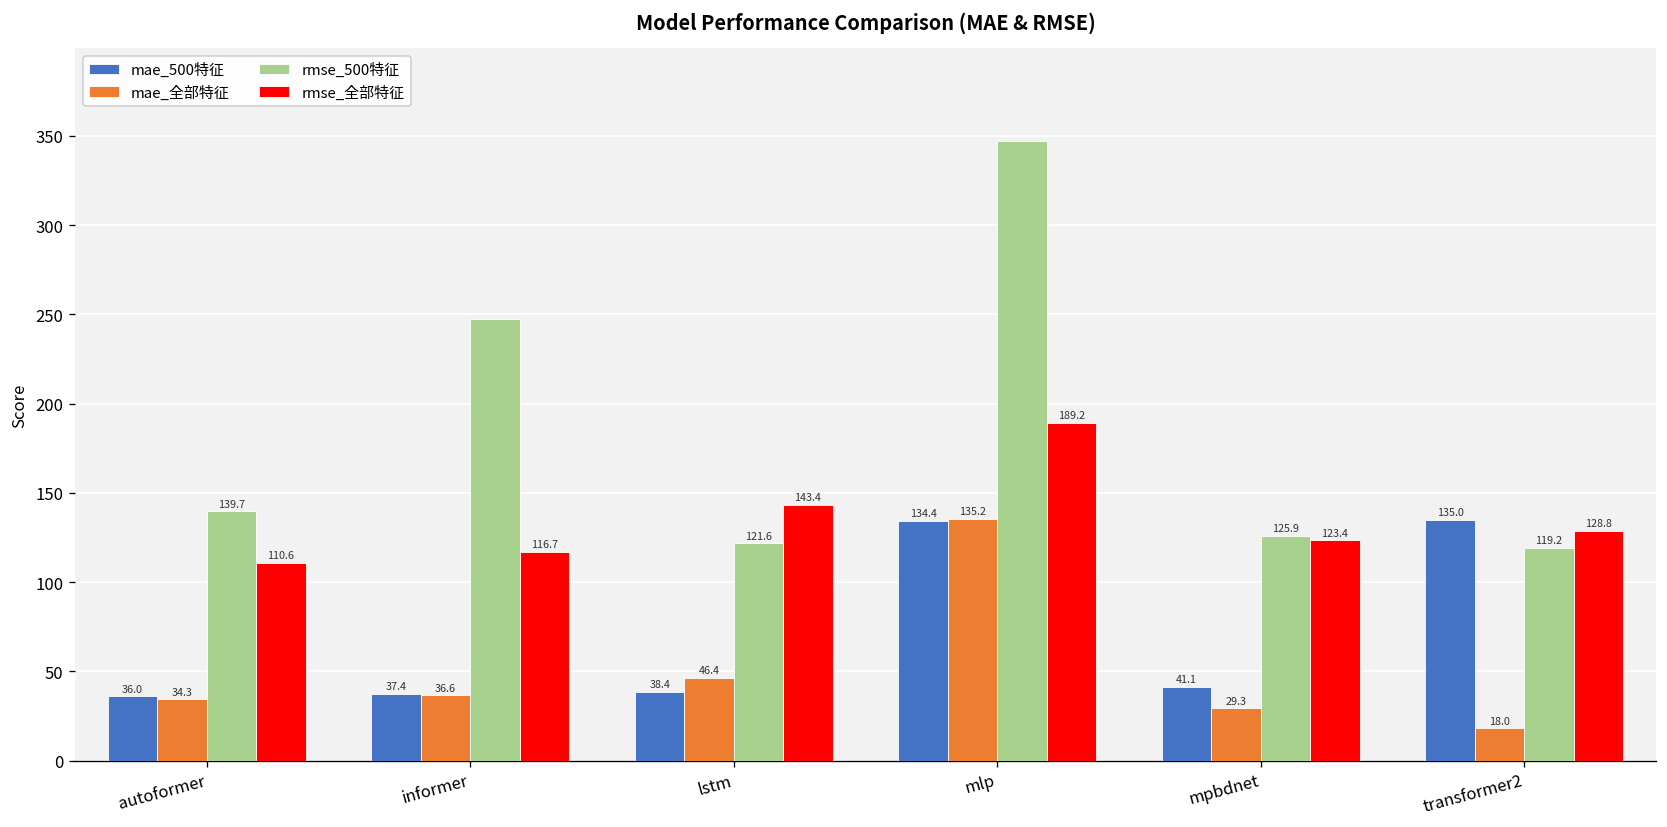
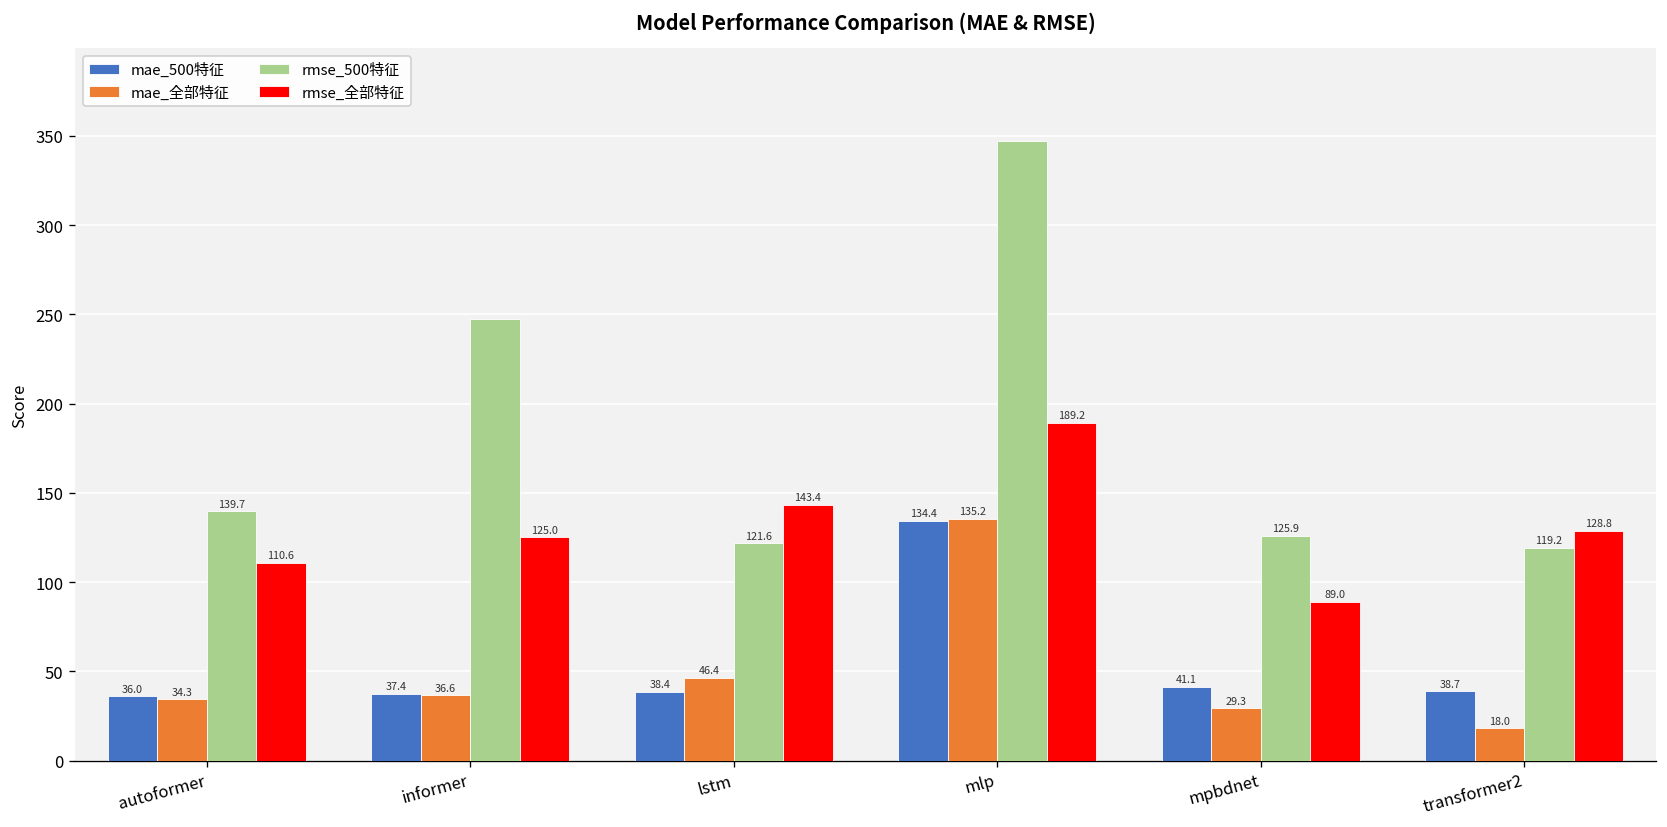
rmse_全部特征, informer: 116.7 -> 125.0
rmse_全部特征, mpbdnet: 123.4 -> 89.0
mae_500特征, transformer2: 135.0 -> 38.7
